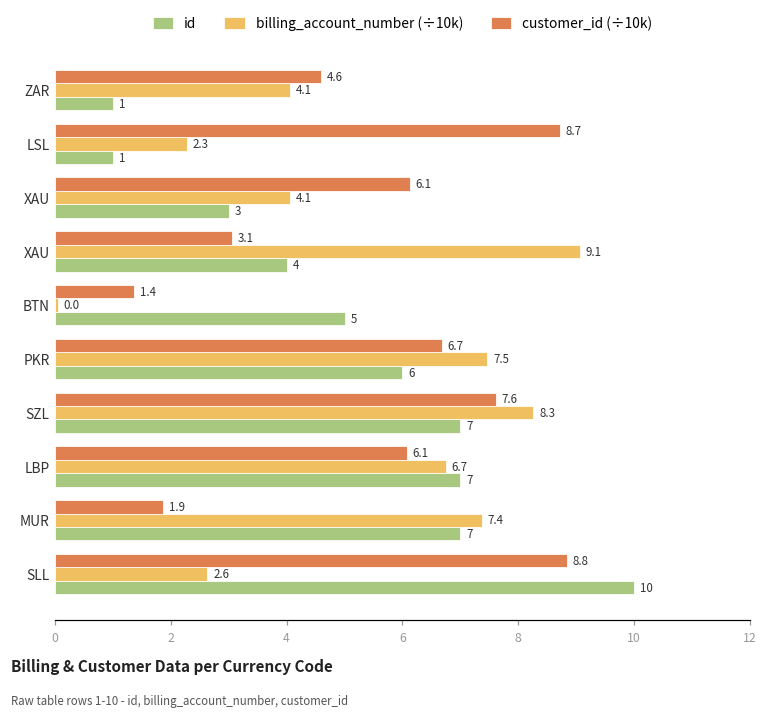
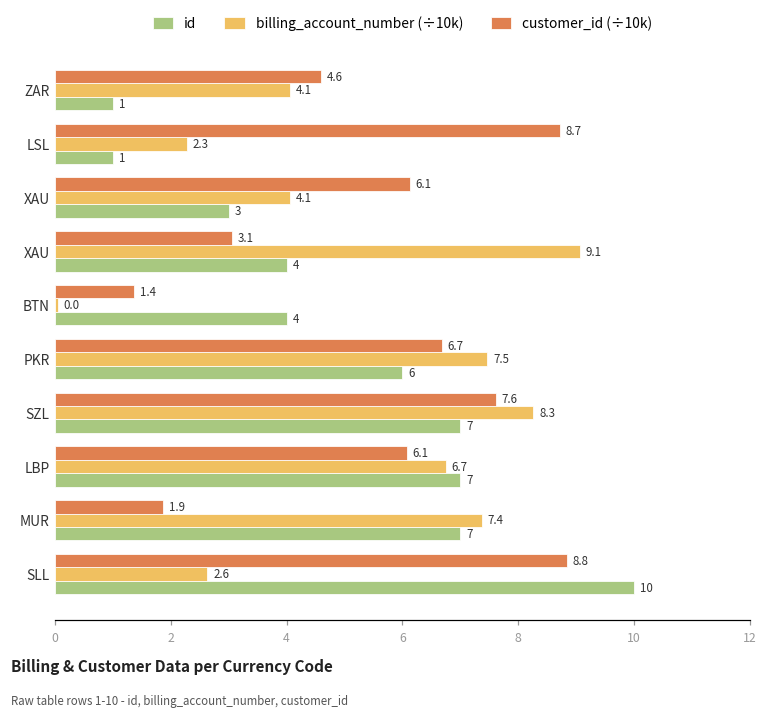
id, BTN: 5 -> 4
